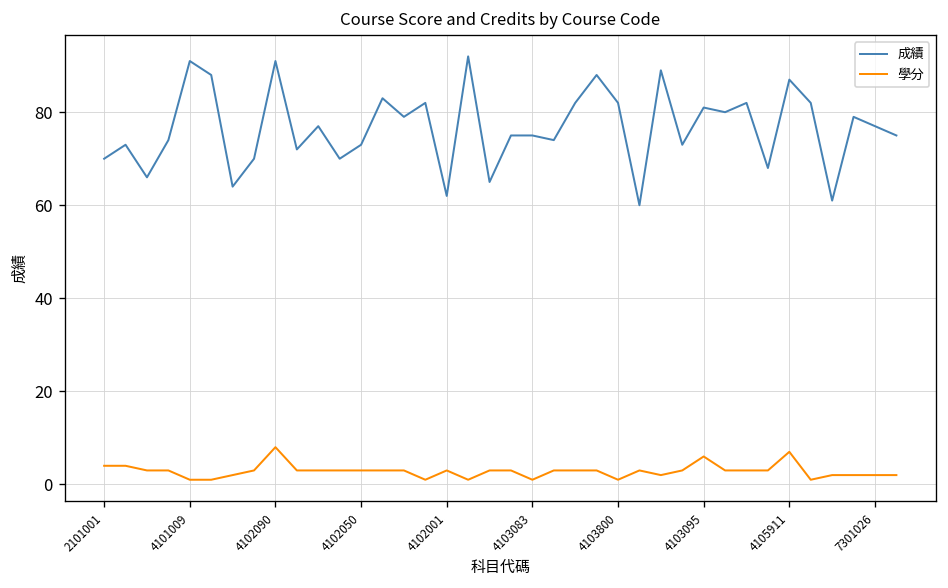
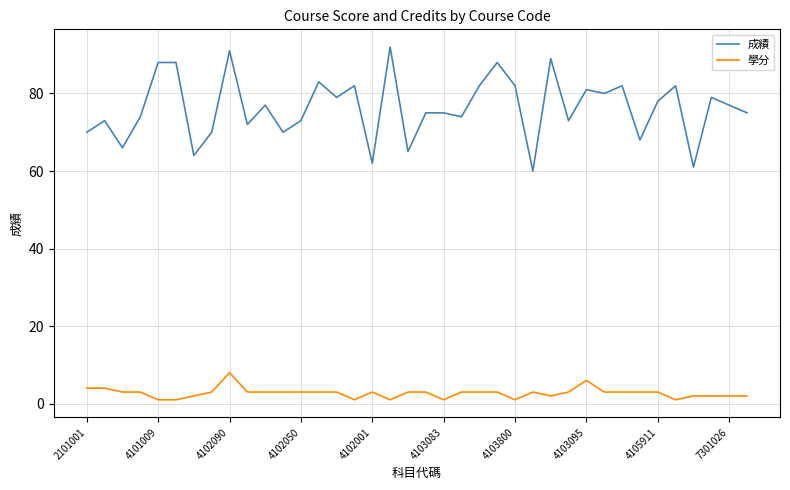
成績, 4101009: 91 -> 88
成績, 4105911: 87 -> 78
學分, 4105911: 7 -> 3
